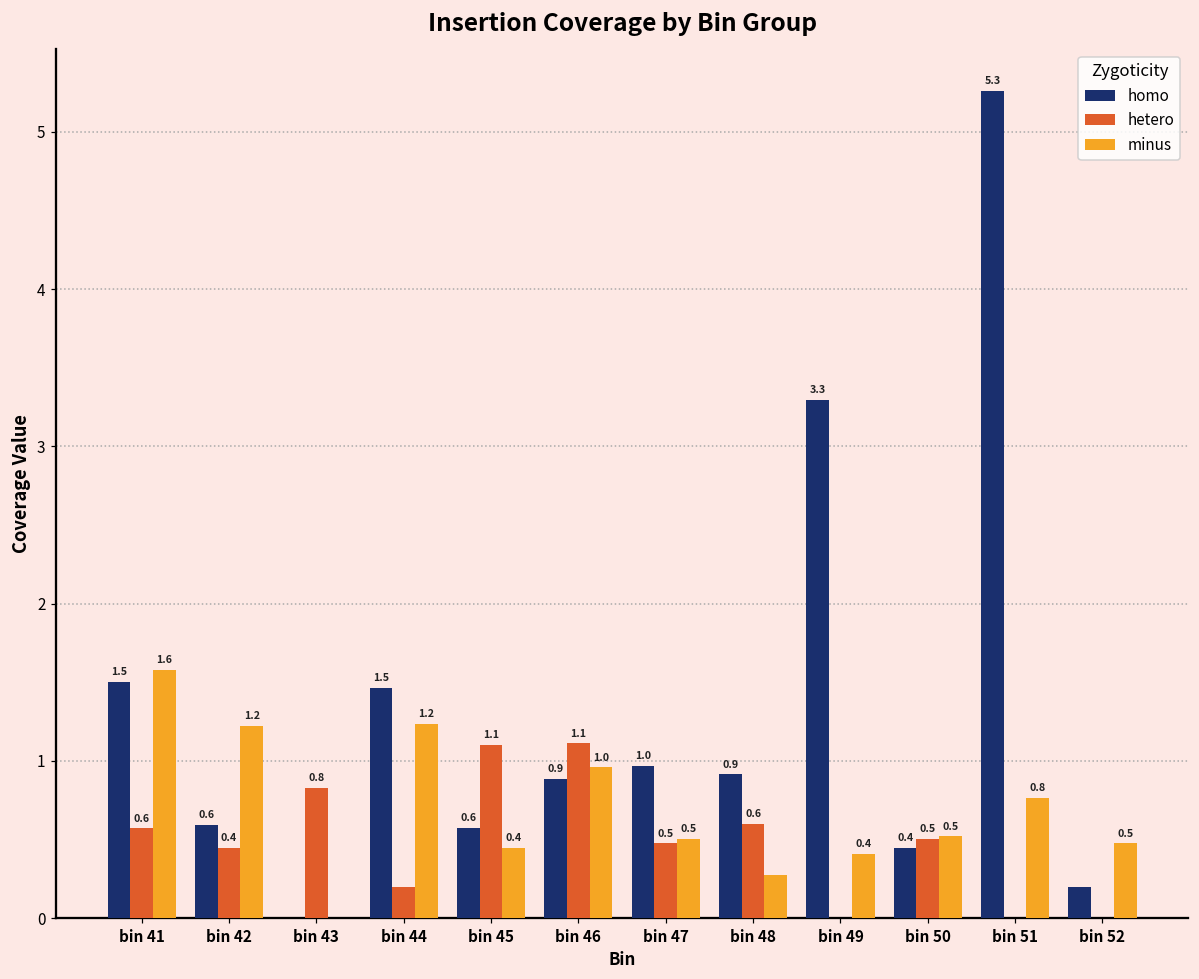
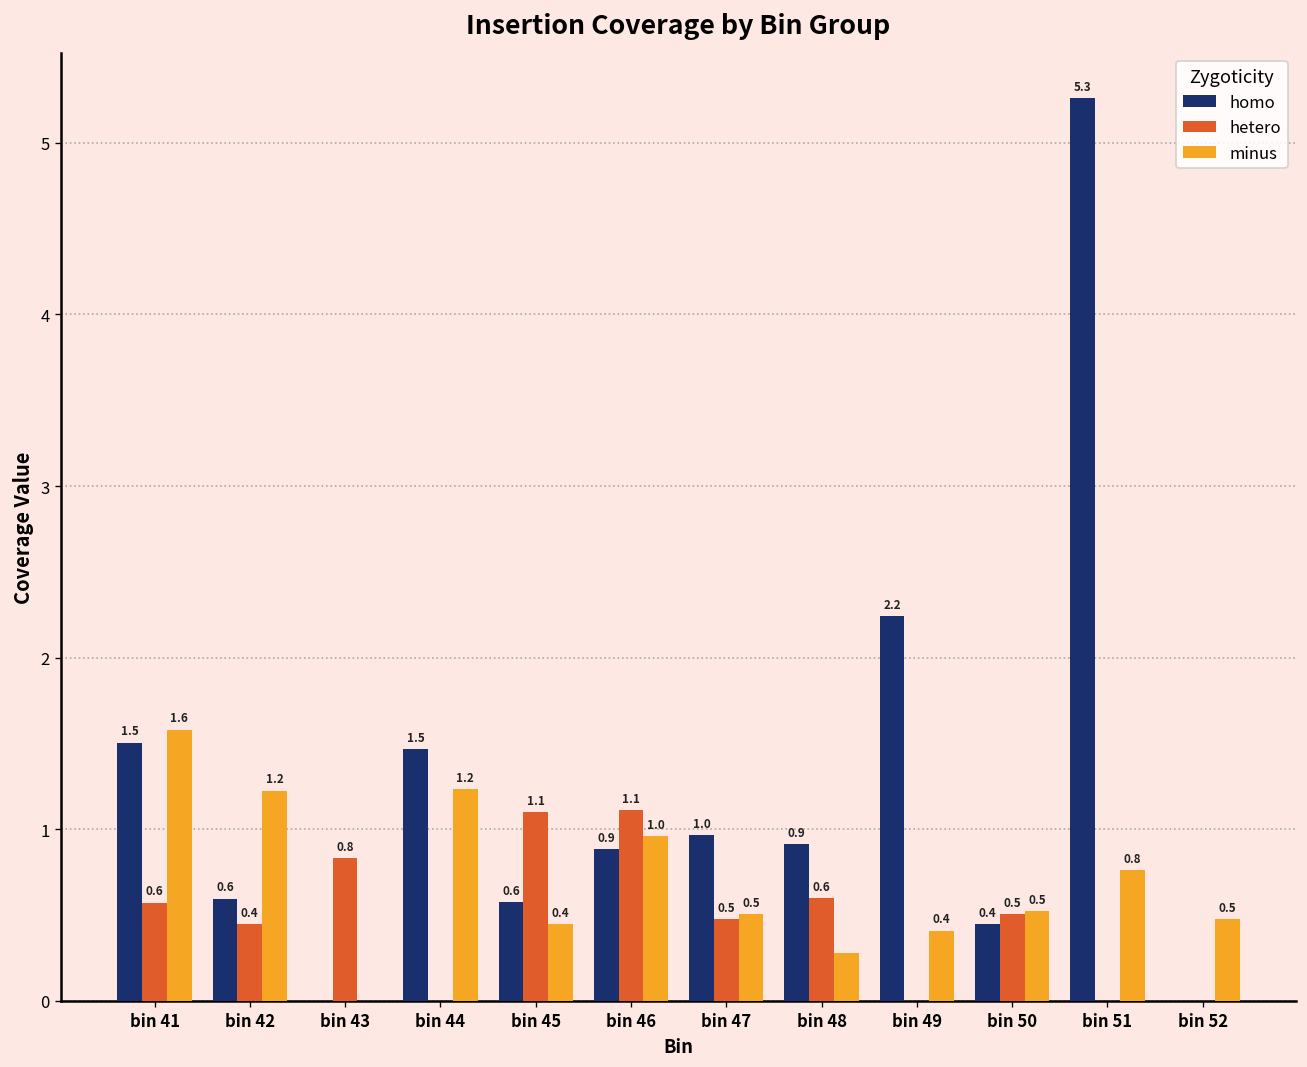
hetero, bin 44: 0.2 -> 0.0
homo, bin 49: 3.3 -> 2.2
homo, bin 52: 0.2 -> 0.0
